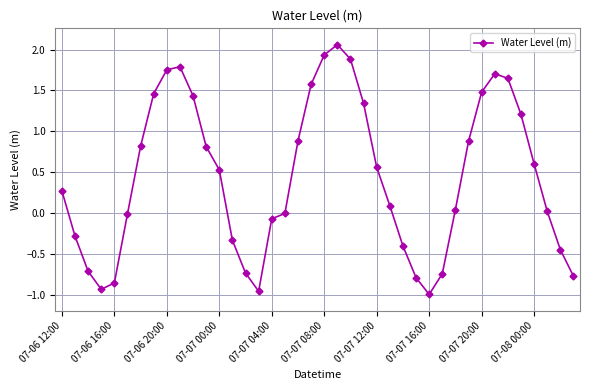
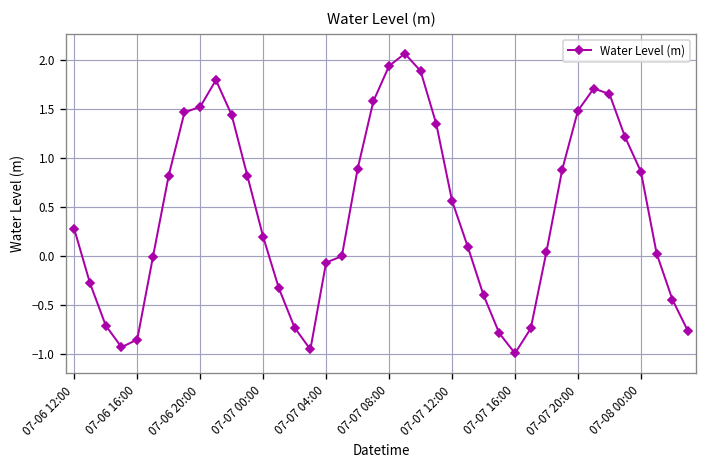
07-06 20:00: 1.8 -> 1.5
07-07 00:00: 0.5 -> 0.2
07-08 00:00: 0.6 -> 0.9
